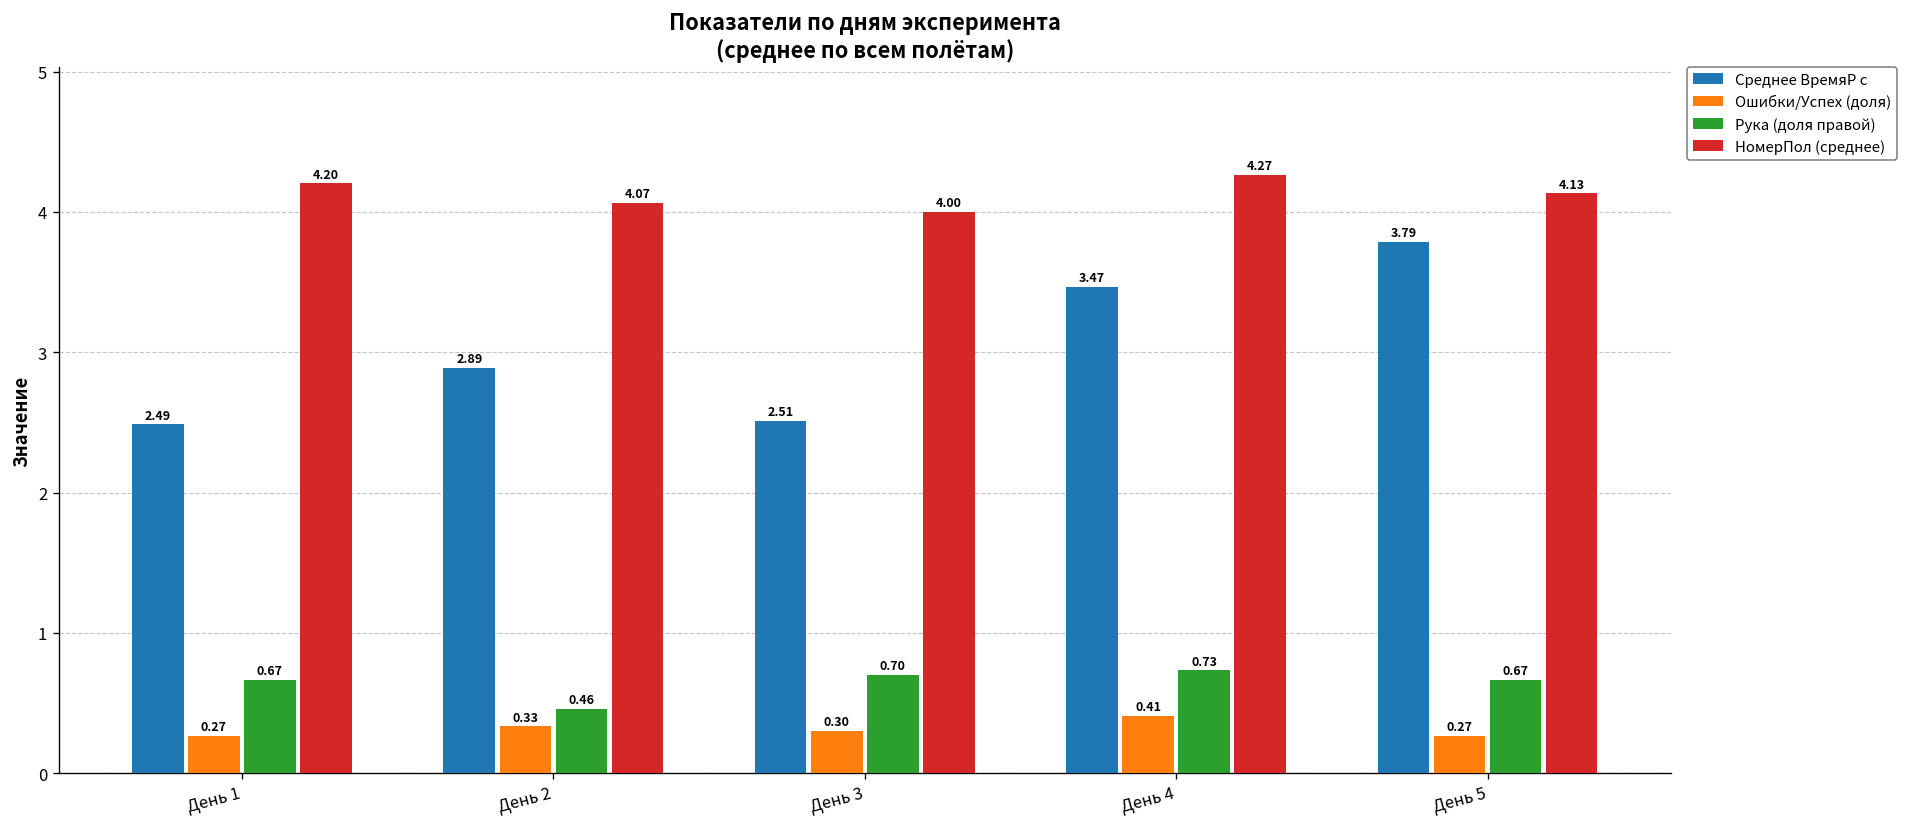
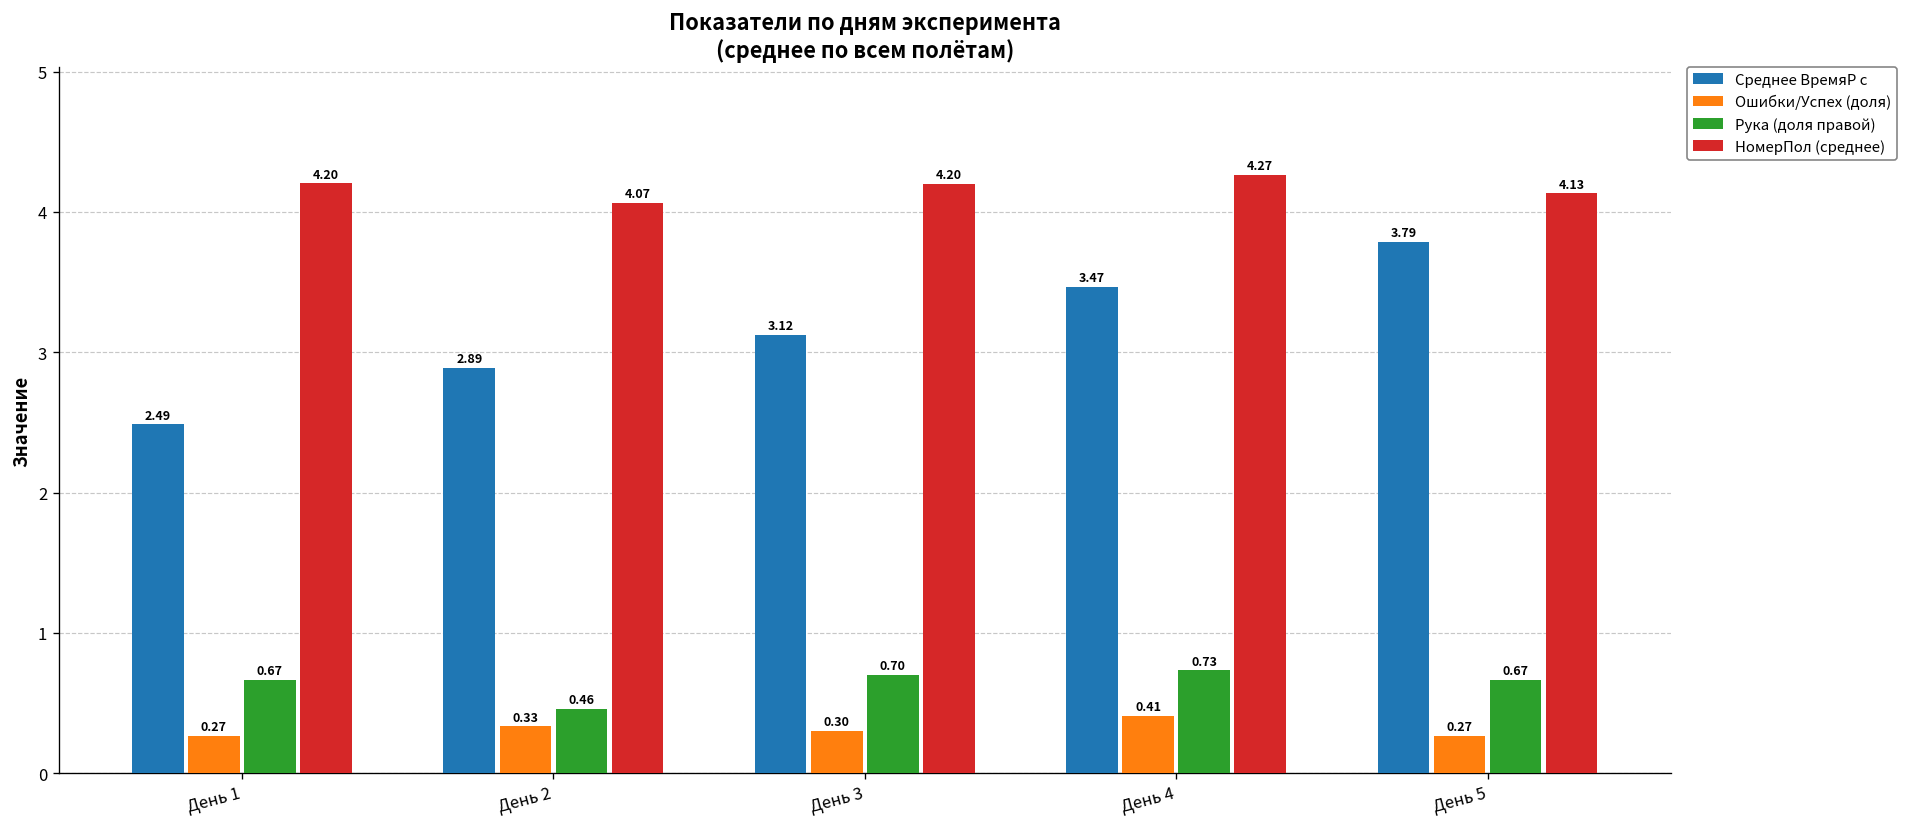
Среднее ВремяР с, День 3: 2.51 -> 3.12
НомерПол (среднее), День 3: 4.00 -> 4.20
